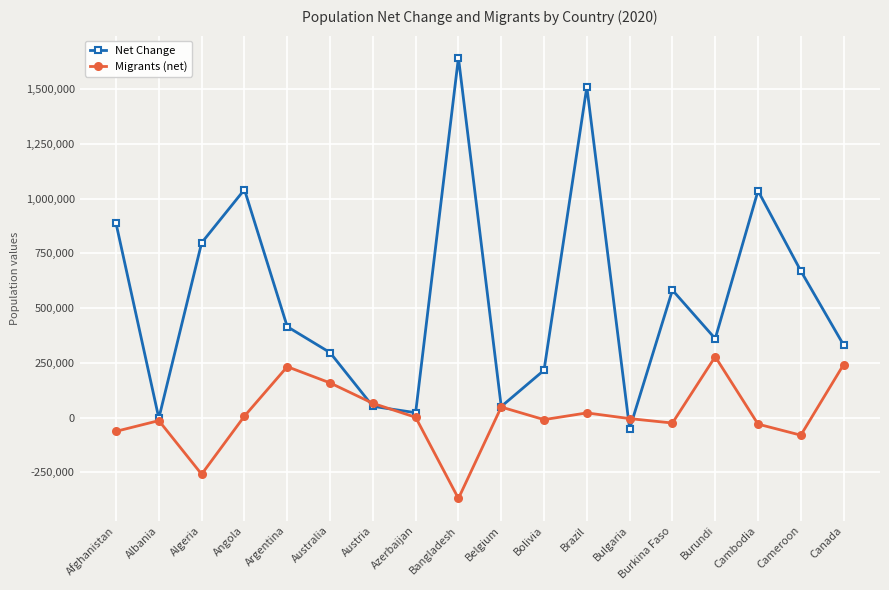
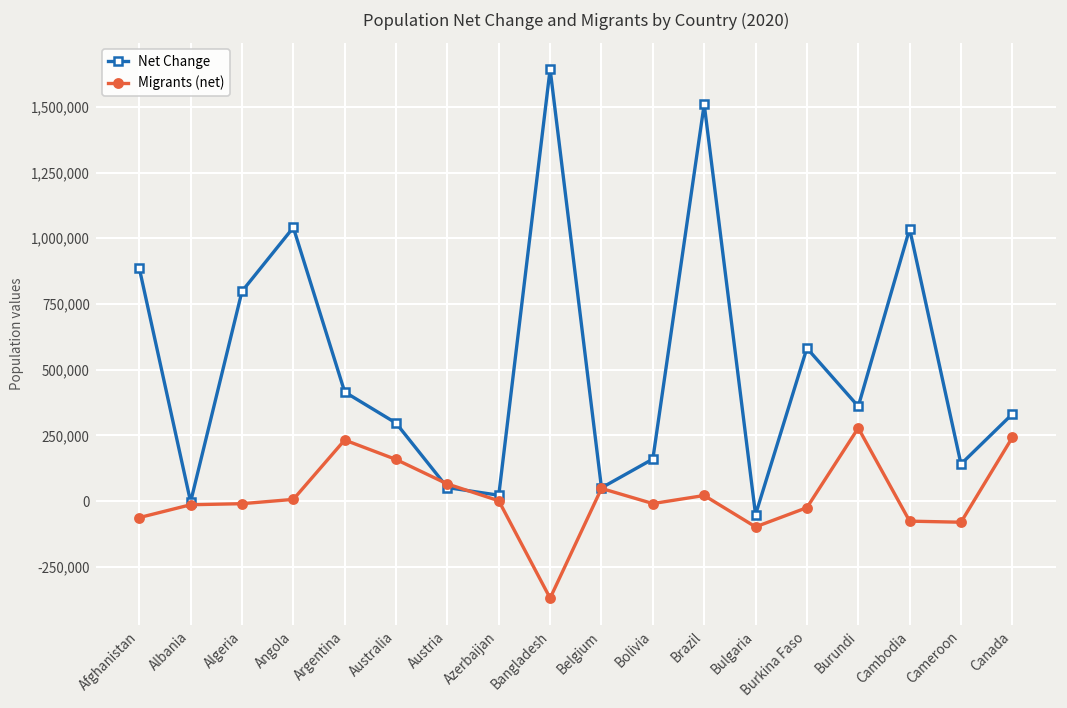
Migrants (net), Algeria: -260,000 -> -10,000
Net Change, Bolivia: 220,000 -> 160,000
Migrants (net), Bulgaria: 0 -> -100,000
Migrants (net), Cambodia: -30,000 -> -80,000
Net Change, Cameroon: 670,000 -> 140,000
